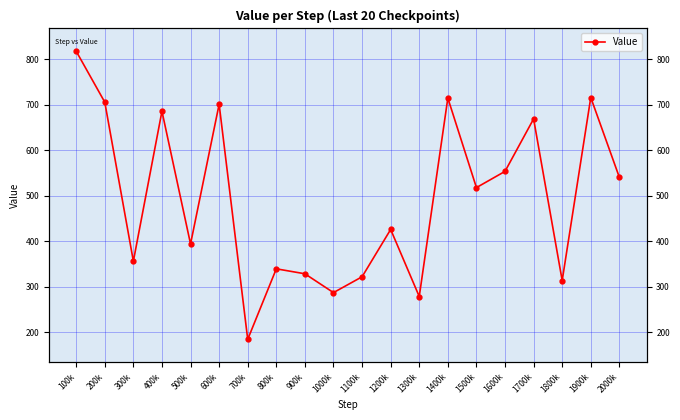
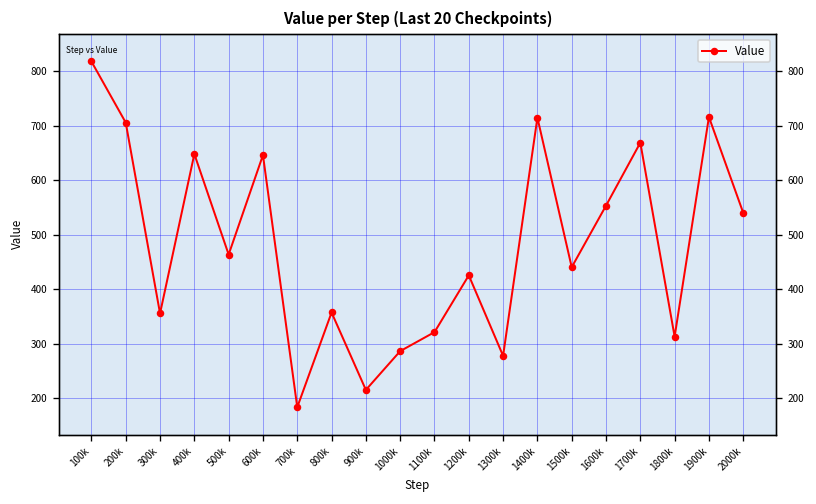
400k: 690 -> 650
500k: 390 -> 460
600k: 700 -> 650
800k: 340 -> 360
900k: 330 -> 220
1500k: 520 -> 440
